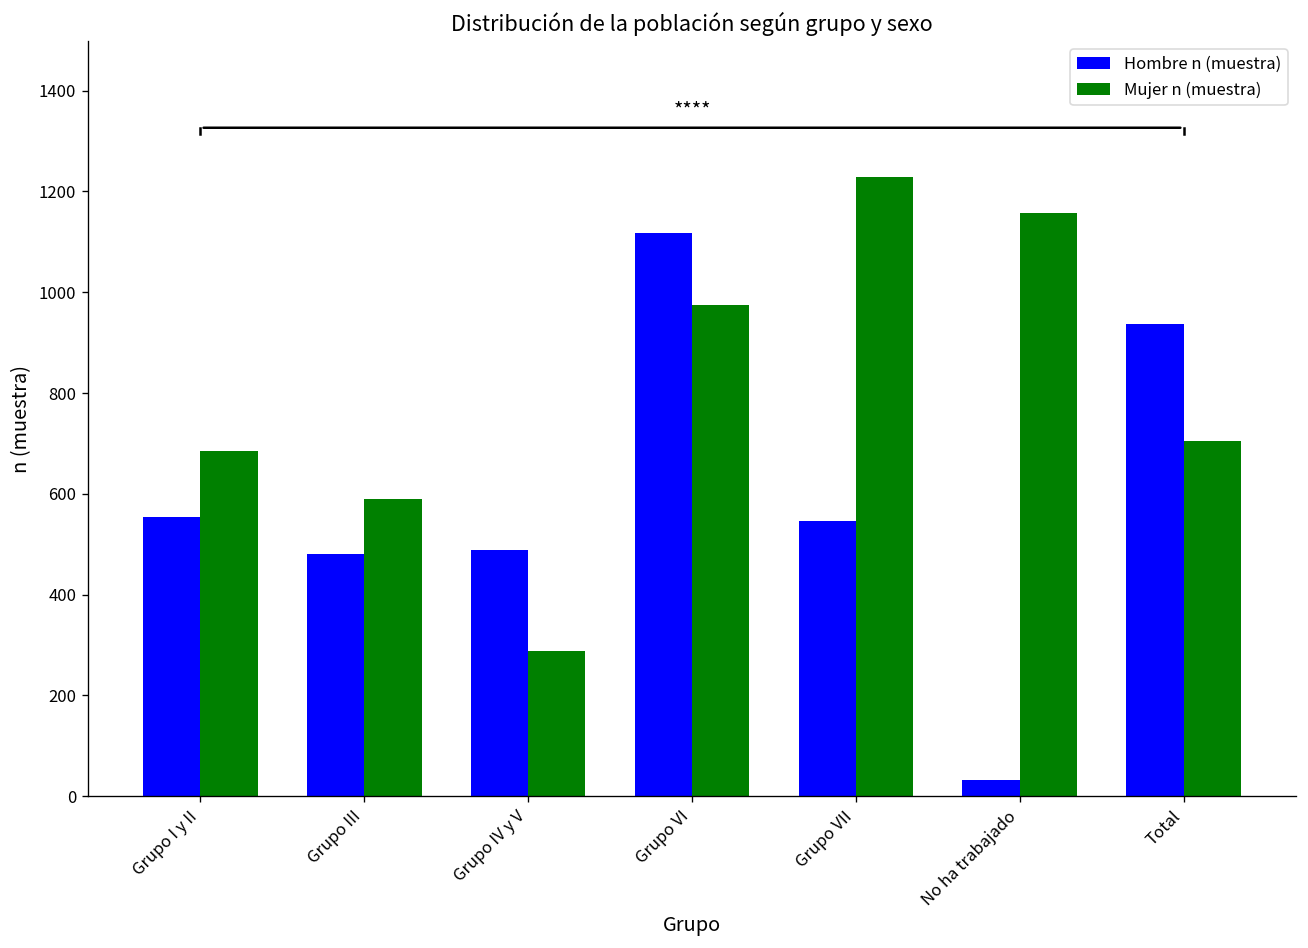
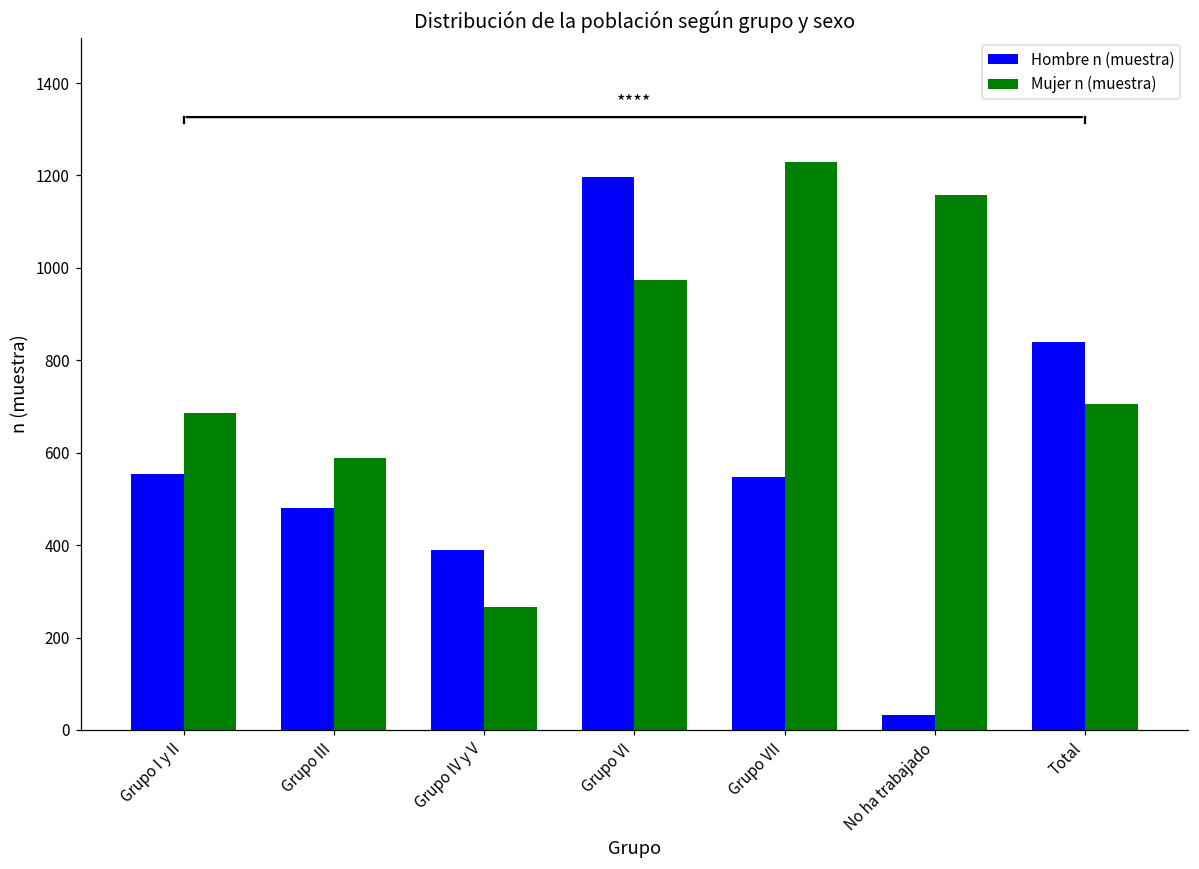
Hombre n (muestra), Grupo IV y V: 490 -> 390
Mujer n (muestra), Grupo IV y V: 290 -> 270
Hombre n (muestra), Grupo VI: 1120 -> 1200
Hombre n (muestra), Total: 940 -> 840
